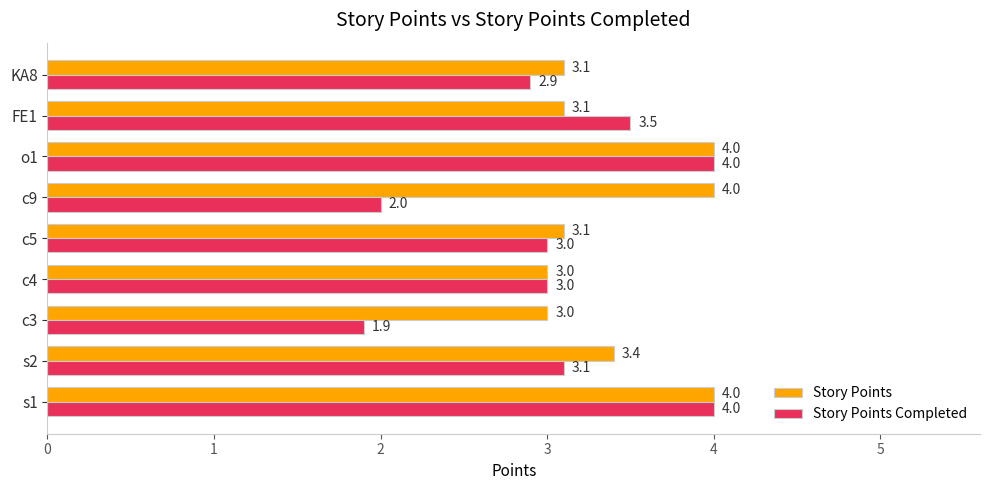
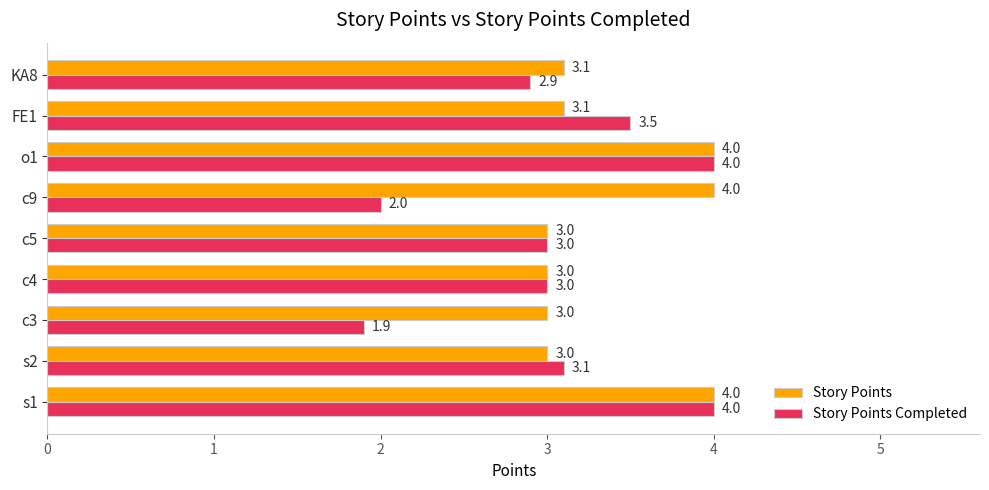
Story Points, c5: 3.1 -> 3.0
Story Points, s2: 3.4 -> 3.0
